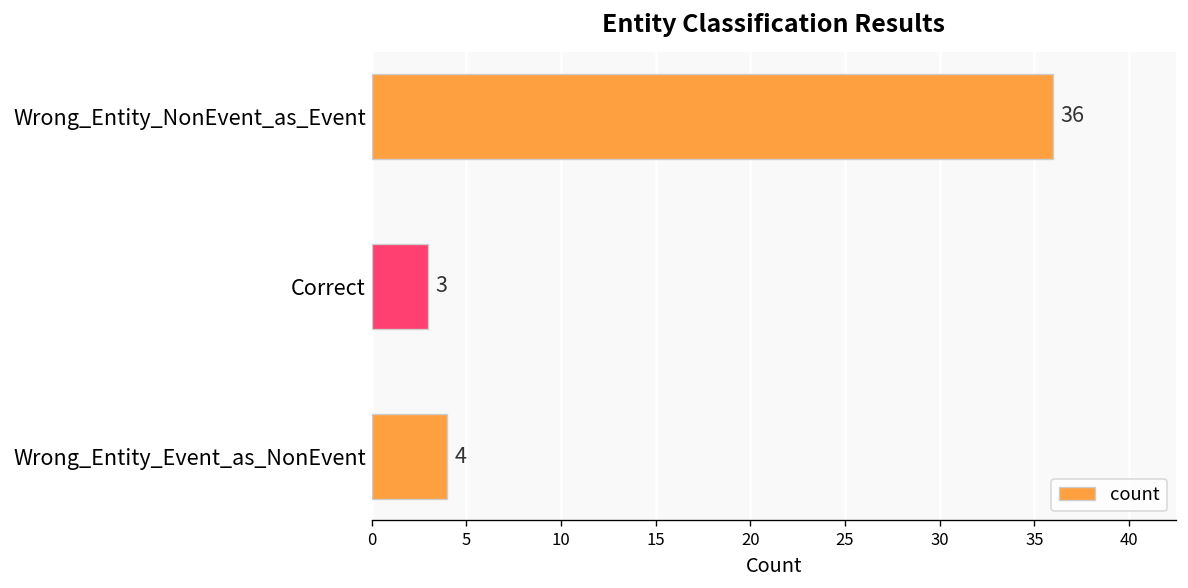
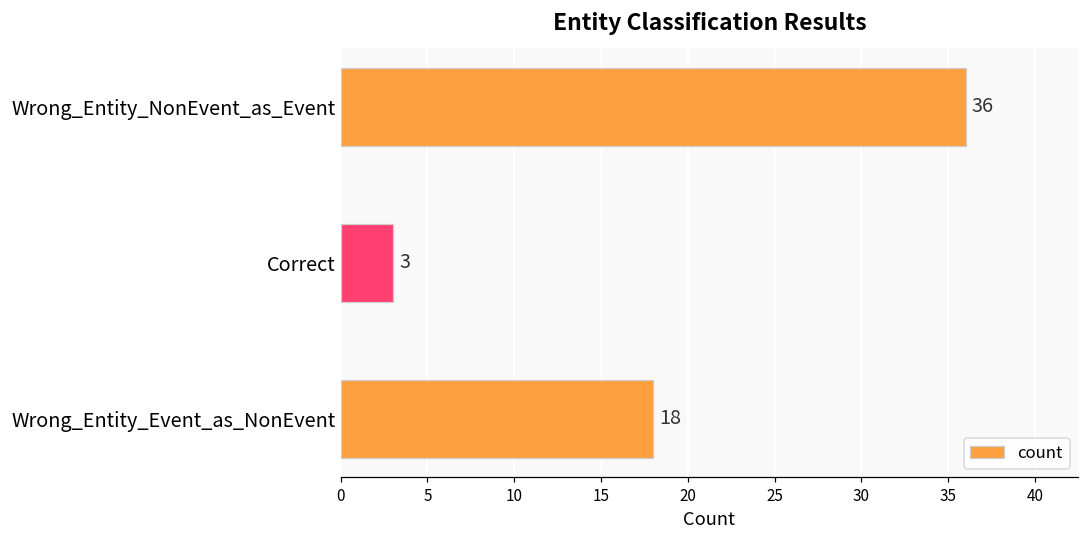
Wrong_Entity_Event_as_NonEvent: 4 -> 18
